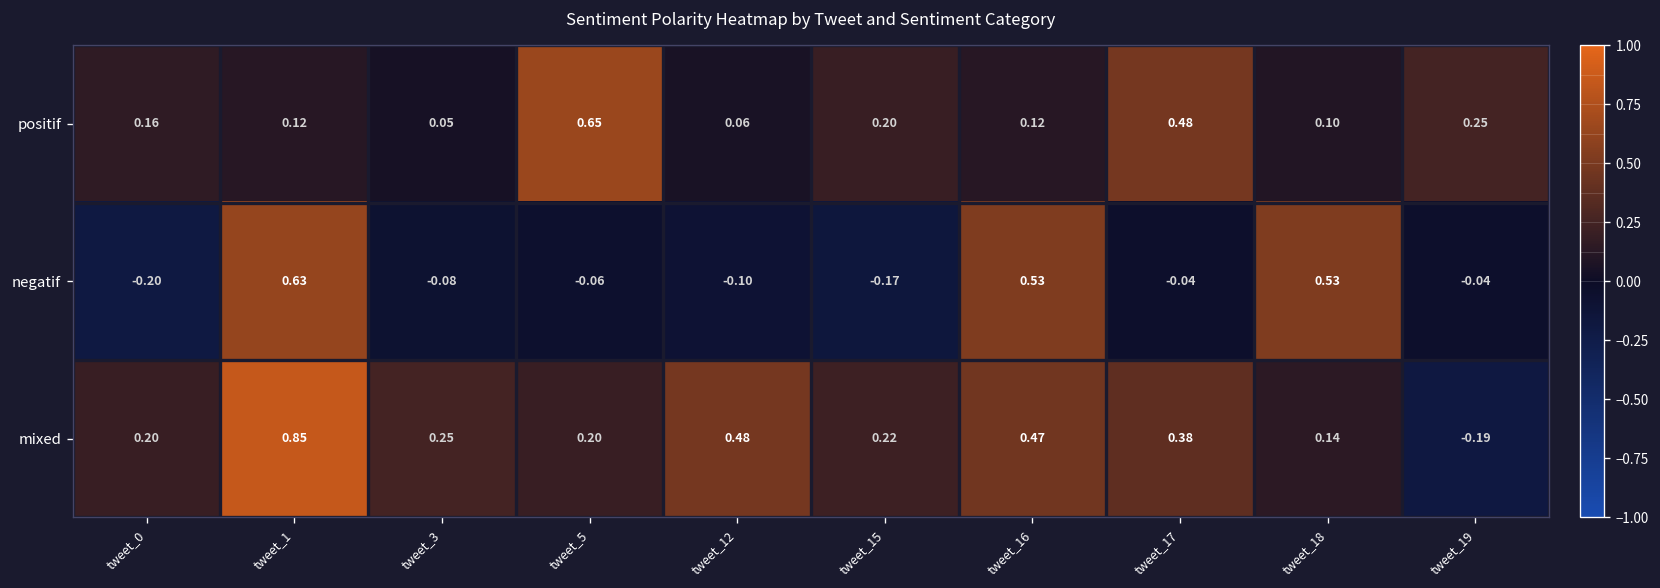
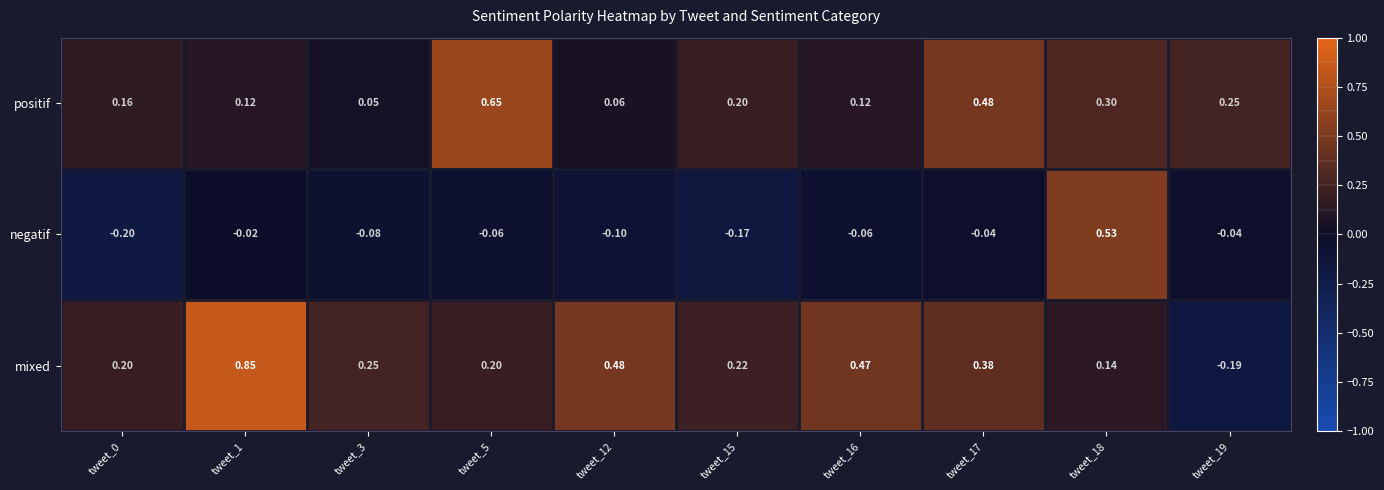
positif, tweet_18: 0.10 -> 0.30
negatif, tweet_1: 0.63 -> -0.02
negatif, tweet_16: 0.53 -> -0.06
